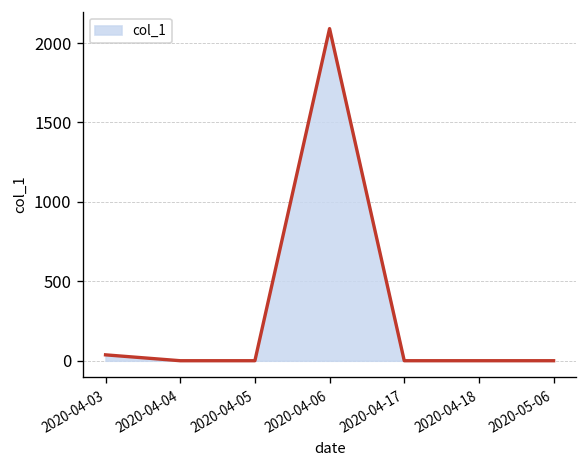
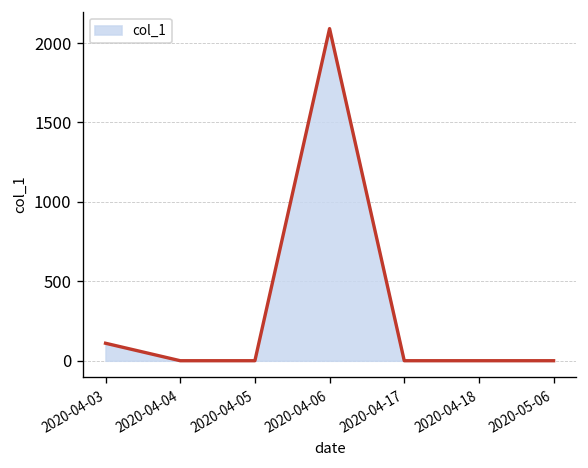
2020-04-03: 40 -> 110
